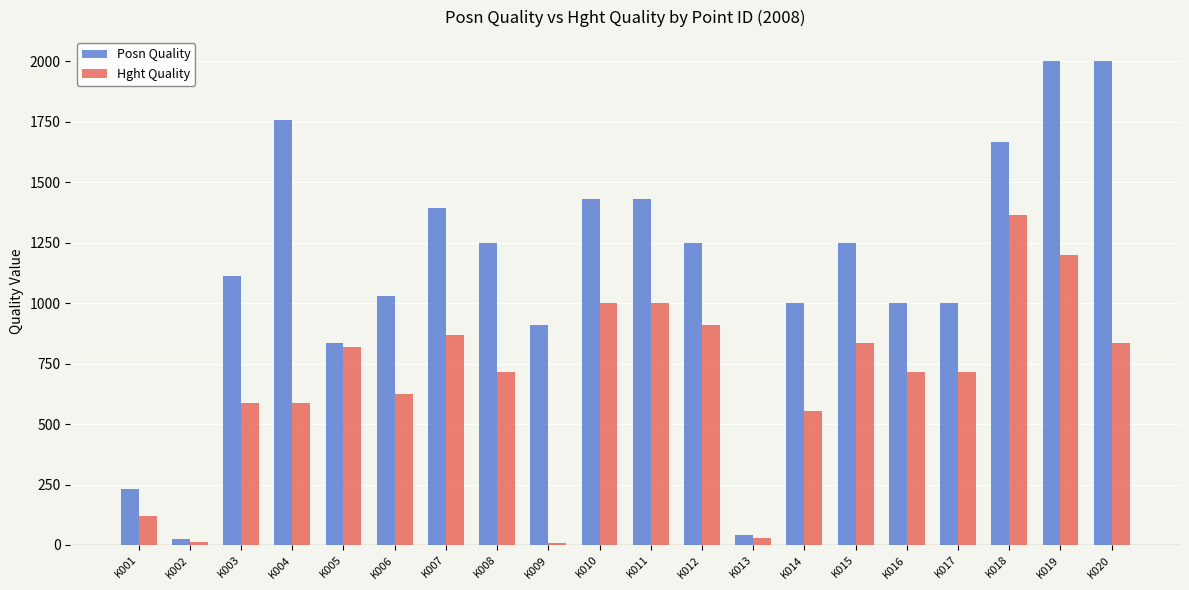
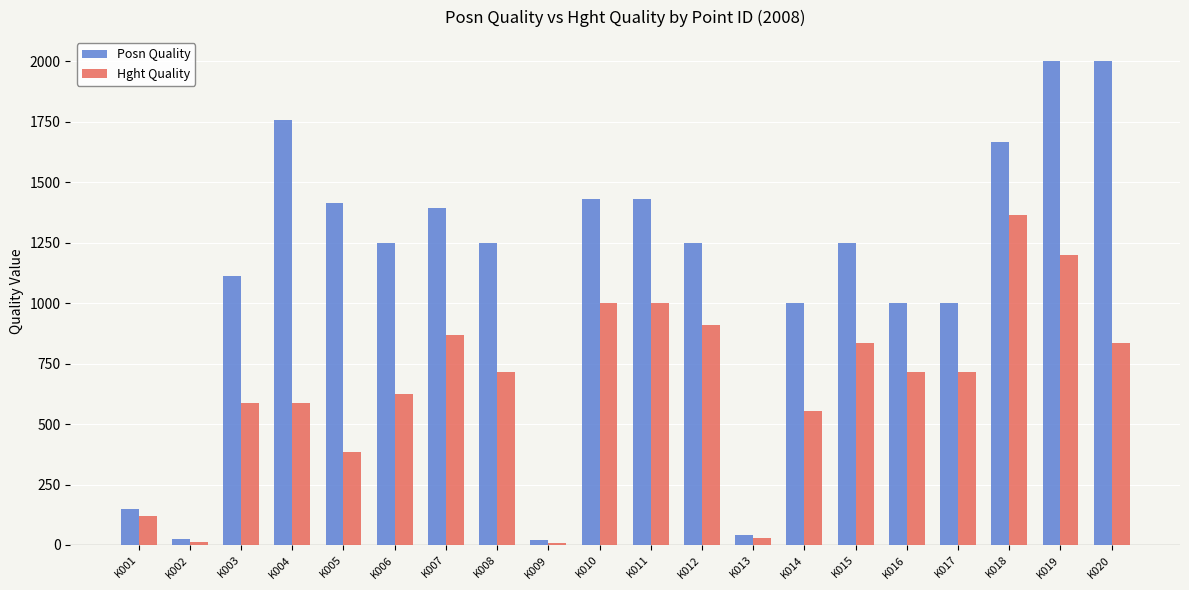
Posn Quality, K001: 230 -> 150
Posn Quality, K005: 830 -> 1410
Hght Quality, K005: 820 -> 380
Posn Quality, K006: 1030 -> 1250
Posn Quality, K009: 910 -> 20
